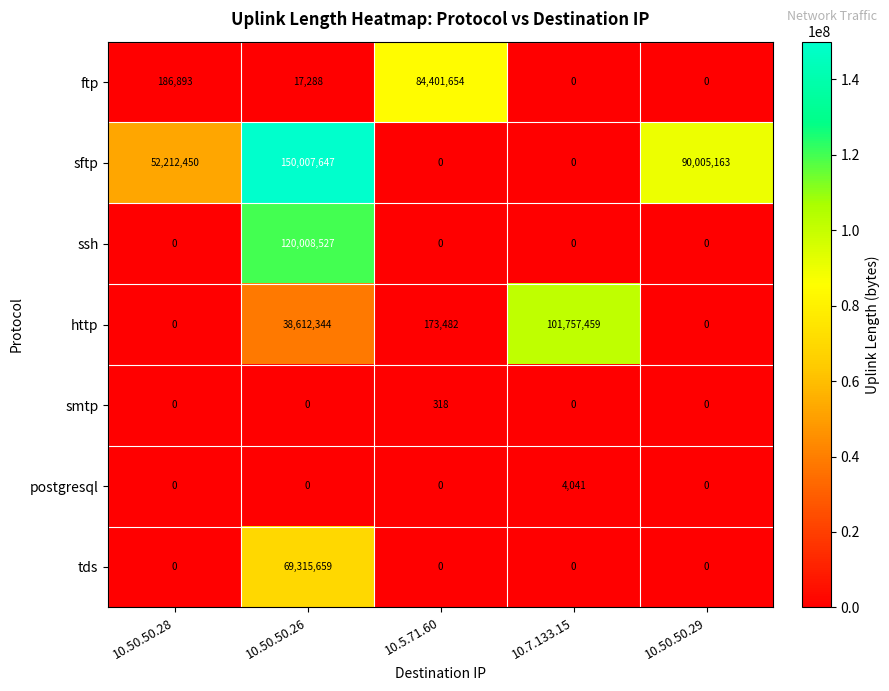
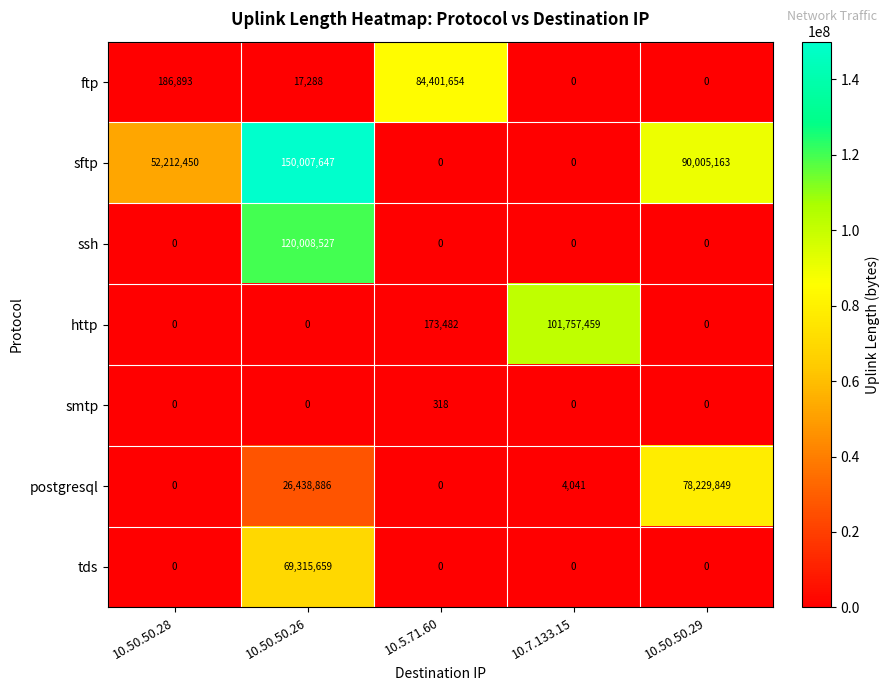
http, 10.50.50.26: 38,612,344 -> 0
postgresql, 10.50.50.26: 0 -> 26,438,886
postgresql, 10.50.50.29: 0 -> 78,229,849
